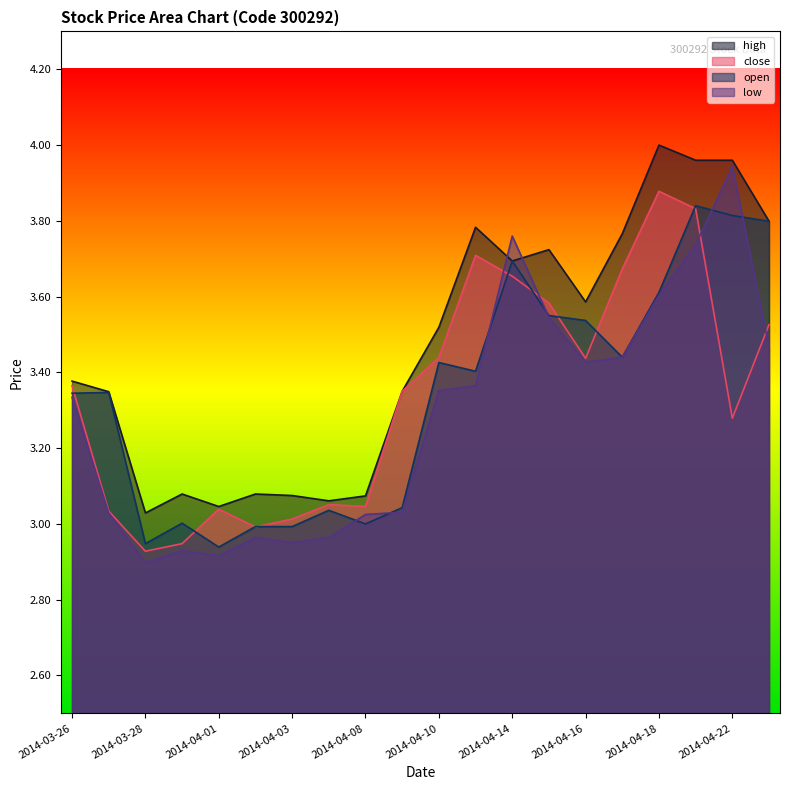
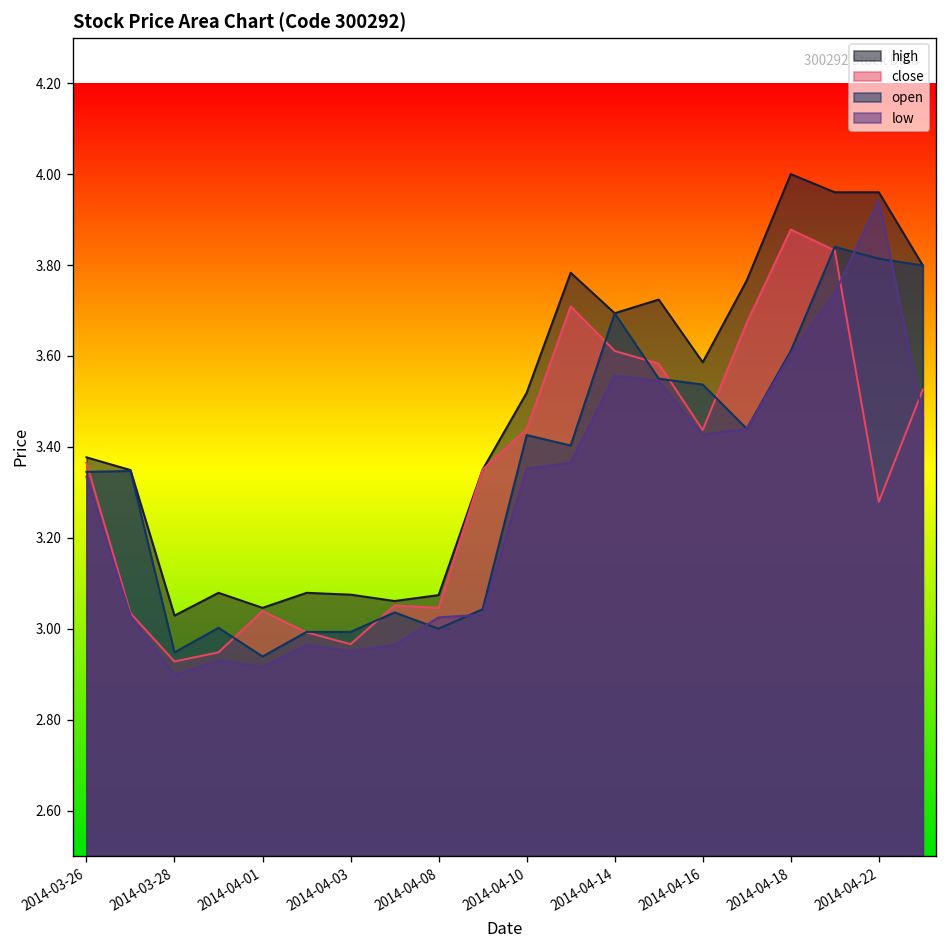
close, 2014-04-03: 3.01 -> 2.97
close, 2014-04-14: 3.65 -> 3.61
low, 2014-04-14: 3.76 -> 3.56
